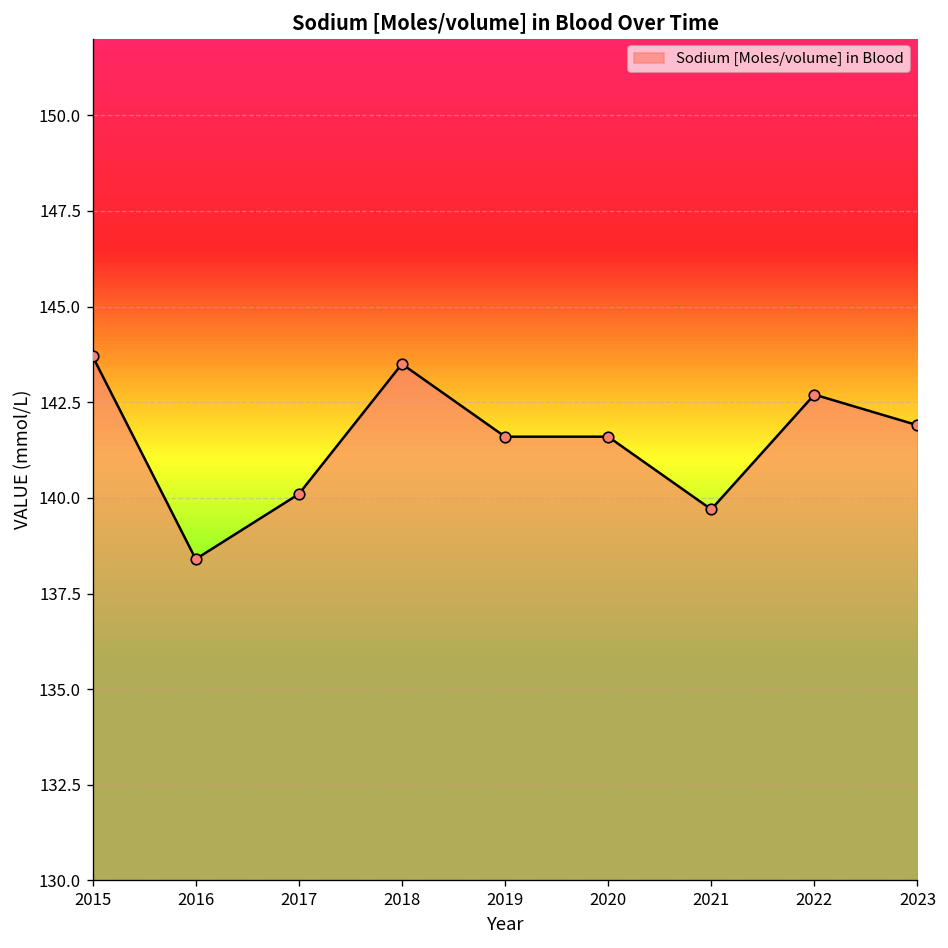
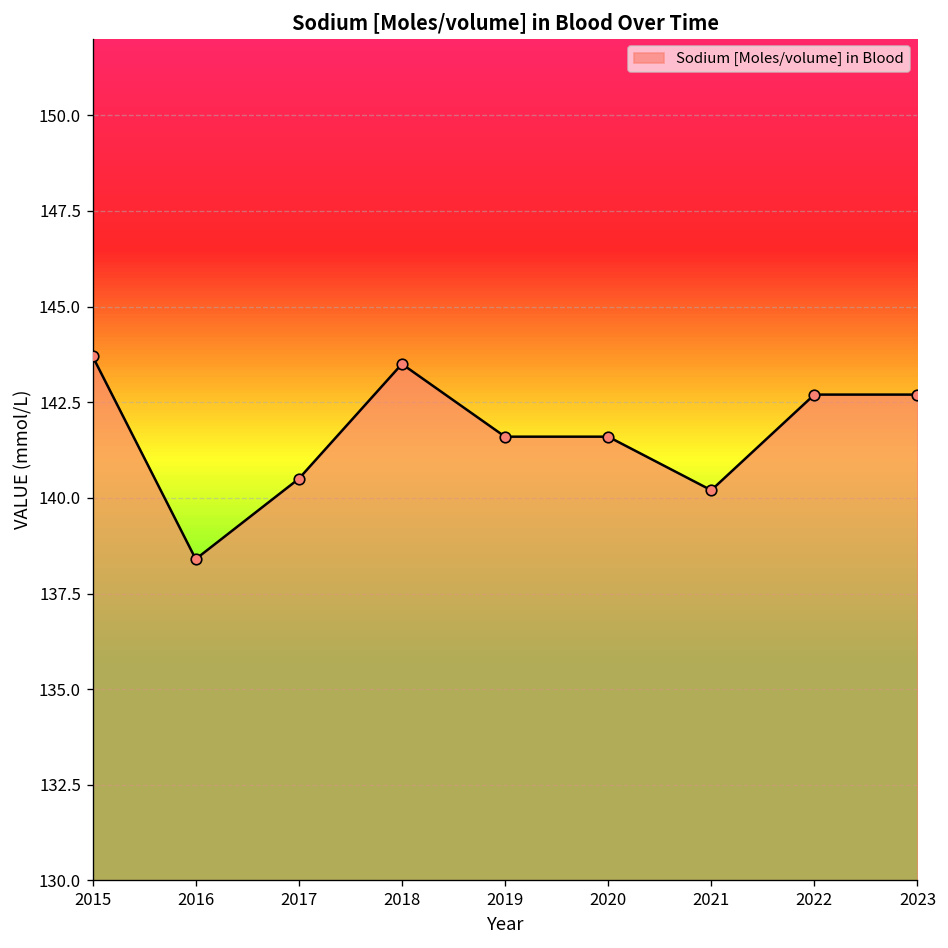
2017: 140.1 -> 140.5
2021: 139.7 -> 140.2
2023: 141.9 -> 142.7
